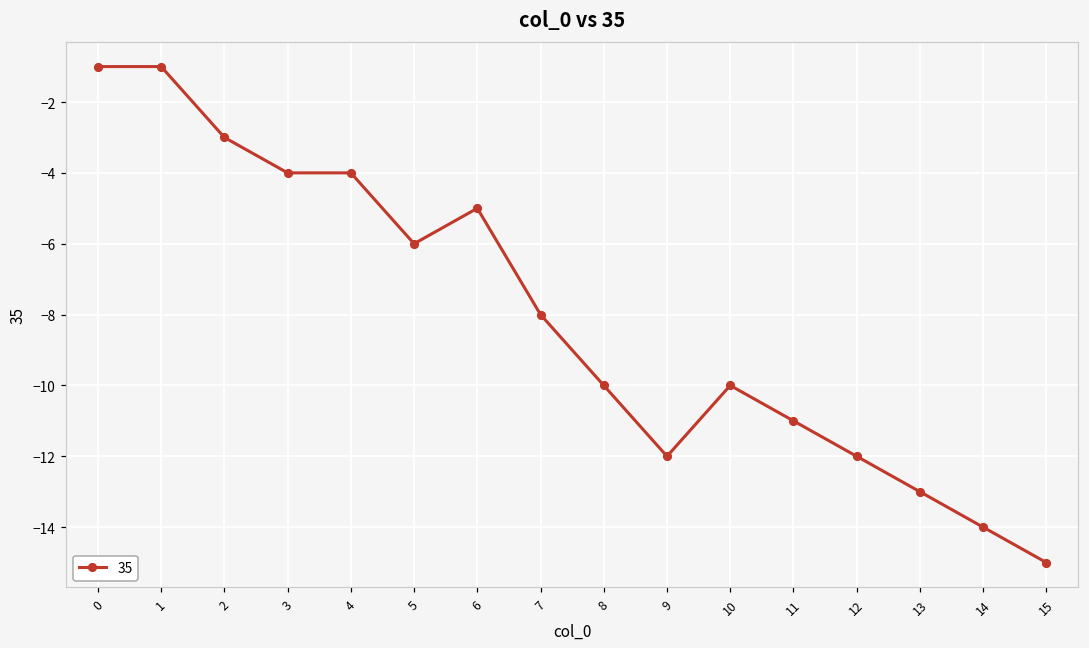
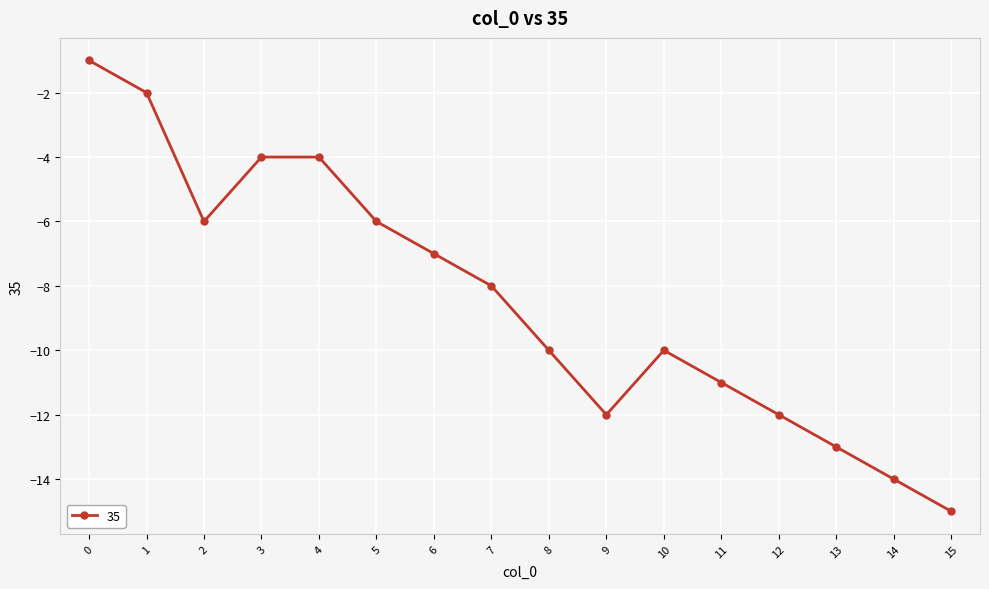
1: -1 -> -2
2: -3 -> -6
6: -5 -> -7
